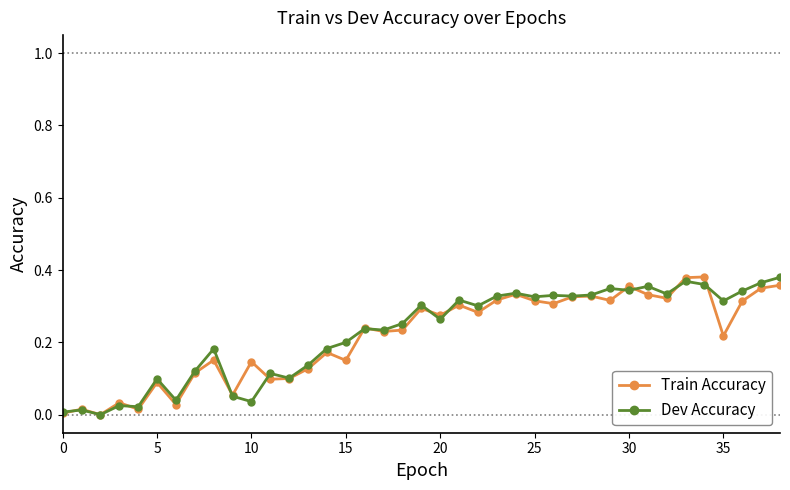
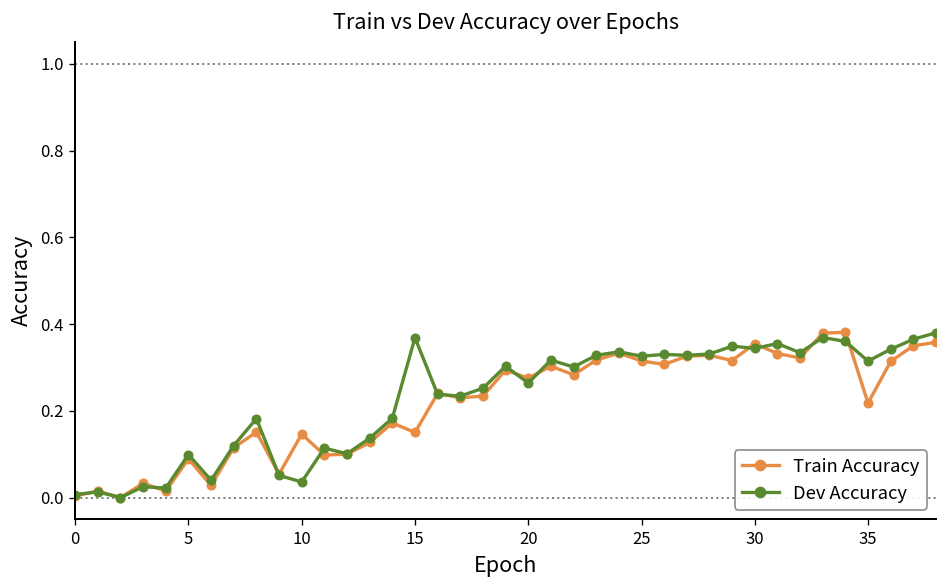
Dev Accuracy, 15: 0.20 -> 0.37
